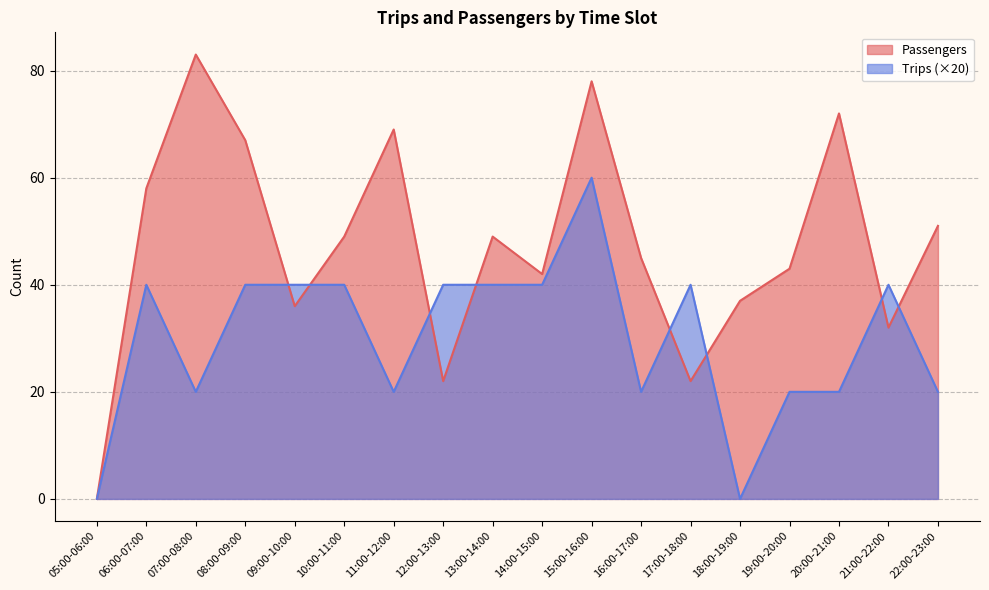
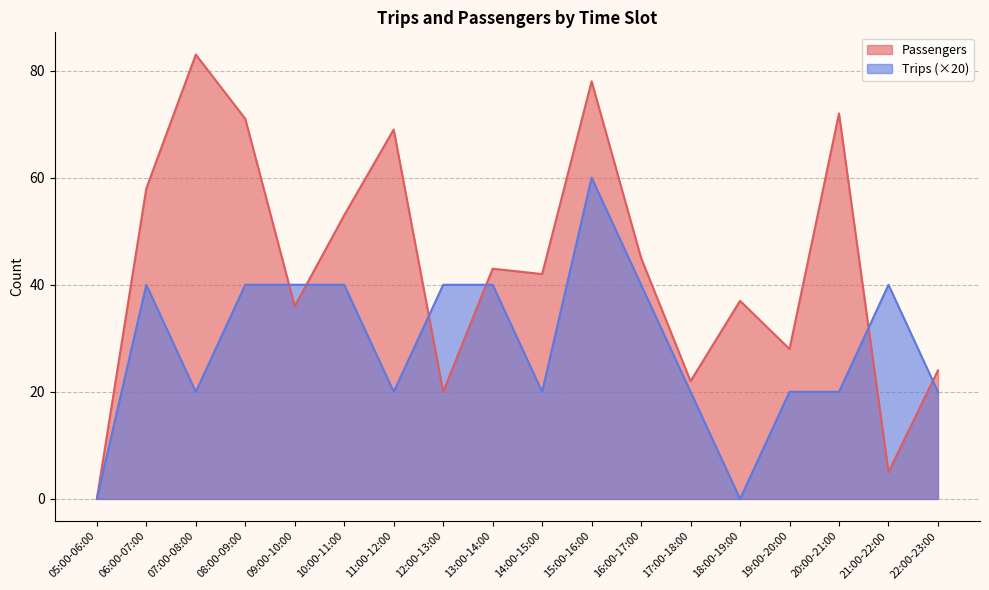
Passengers, 08:00-09:00: 67 -> 71
Passengers, 10:00-11:00: 49 -> 53
Passengers, 12:00-13:00: 22 -> 20
Passengers, 13:00-14:00: 49 -> 43
Trips (×20), 14:00-15:00: 40 -> 20
Trips (×20), 16:00-17:00: 20 -> 40
Trips (×20), 17:00-18:00: 40 -> 20
Passengers, 19:00-20:00: 43 -> 28
Passengers, 21:00-22:00: 32 -> 5
Passengers, 22:00-23:00: 51 -> 24
